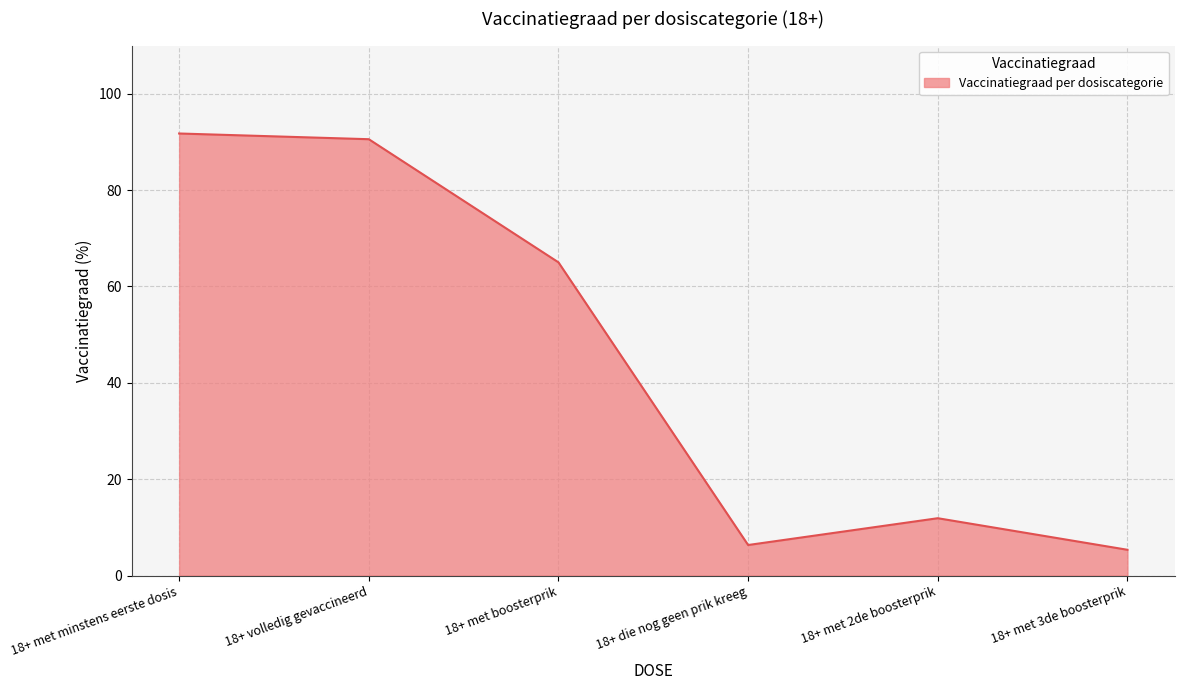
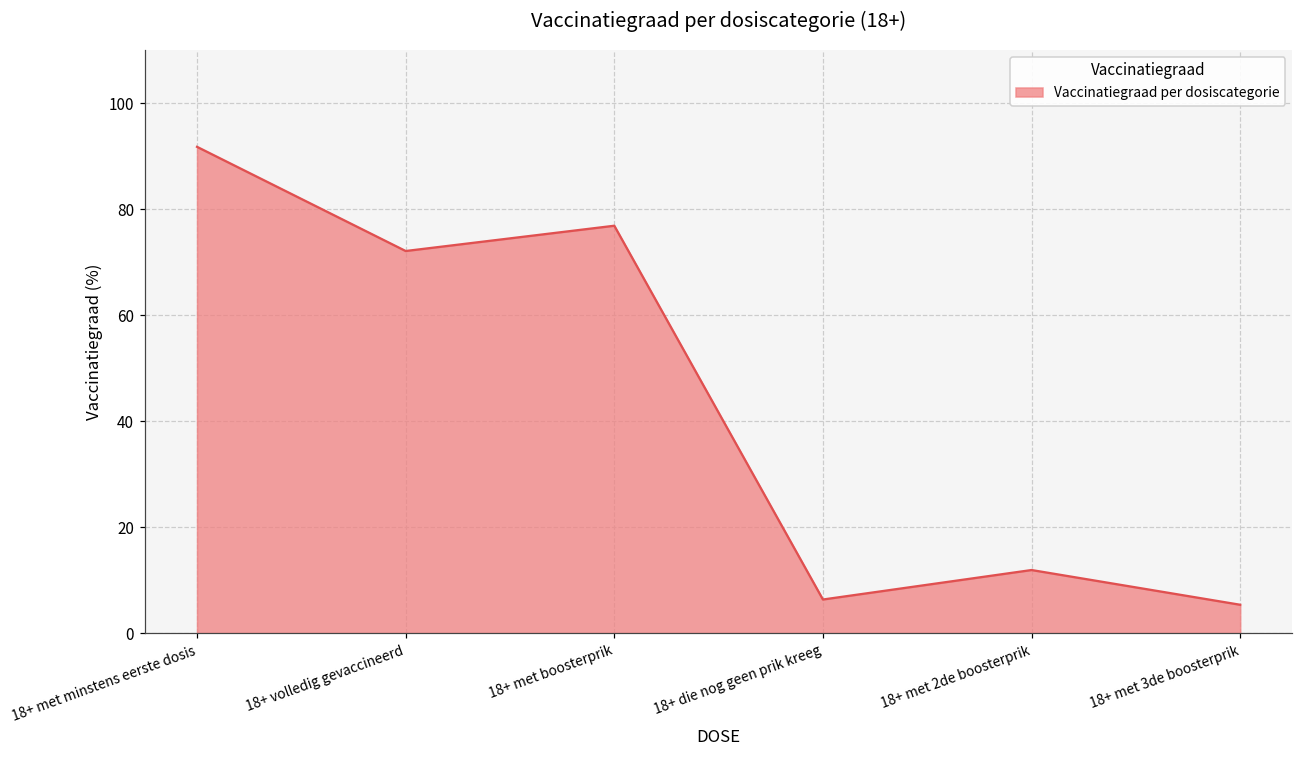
18+ volledig gevaccineerd: 91 -> 72
18+ met boosterprik: 65 -> 77
